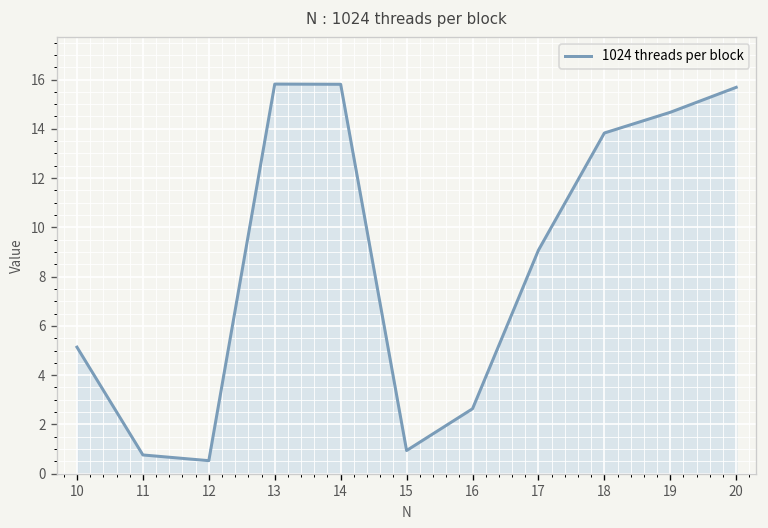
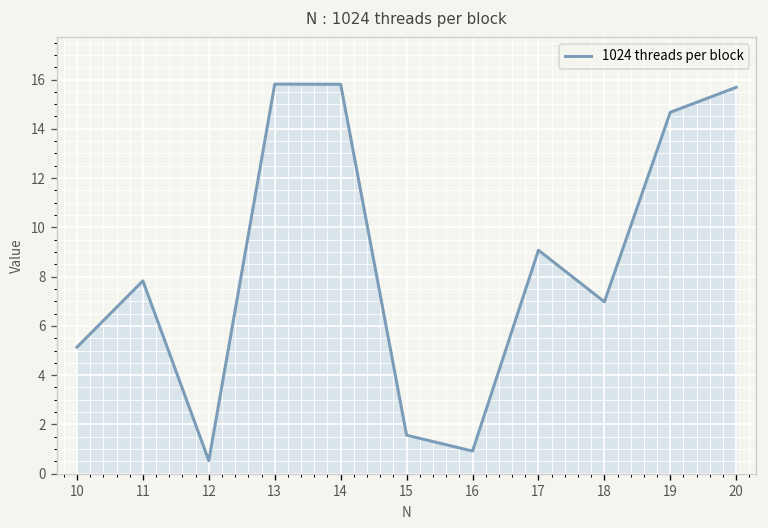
11: 0.8 -> 7.8
15: 0.9 -> 1.6
16: 2.6 -> 0.9
18: 13.8 -> 7.0
